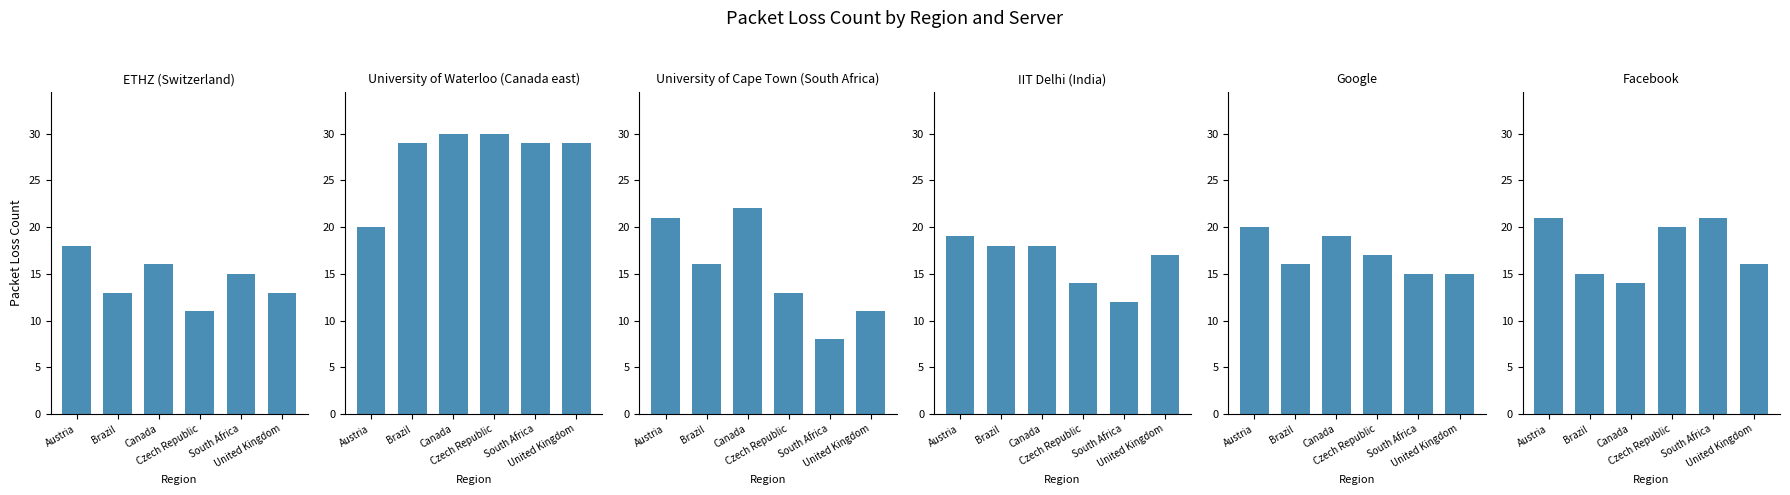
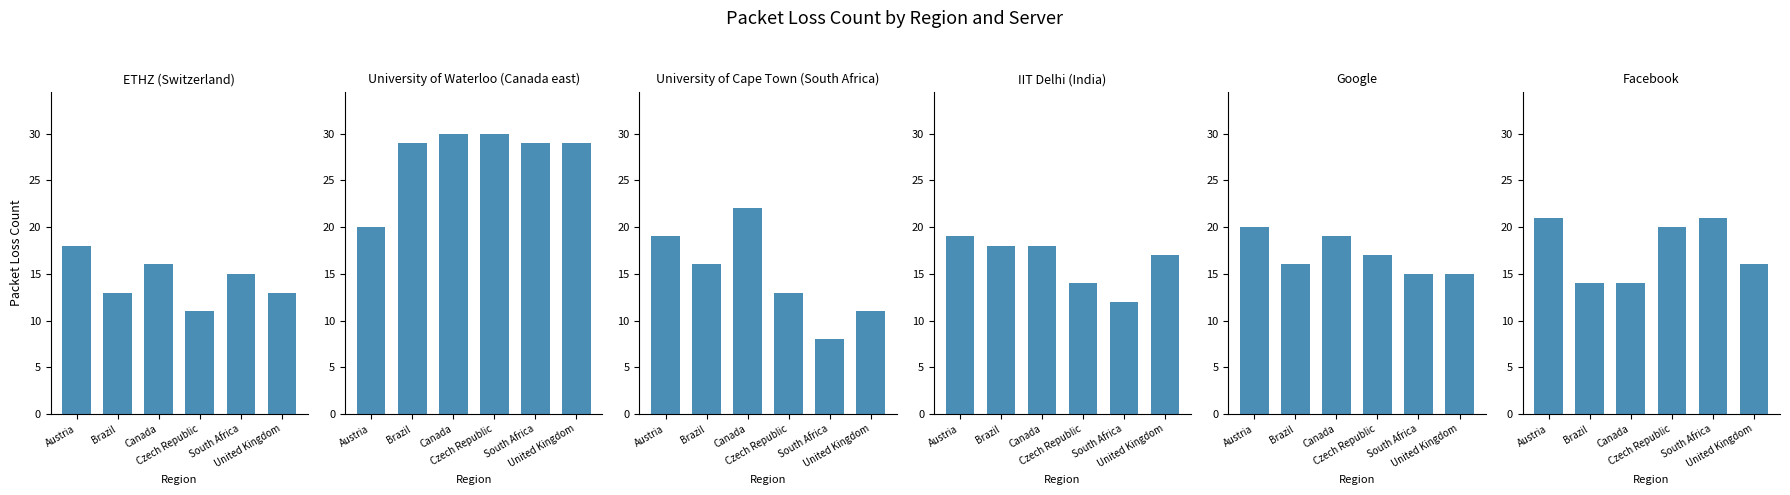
University of Cape Town (South Africa), Austria: 21 -> 19
Facebook, Brazil: 15 -> 14
